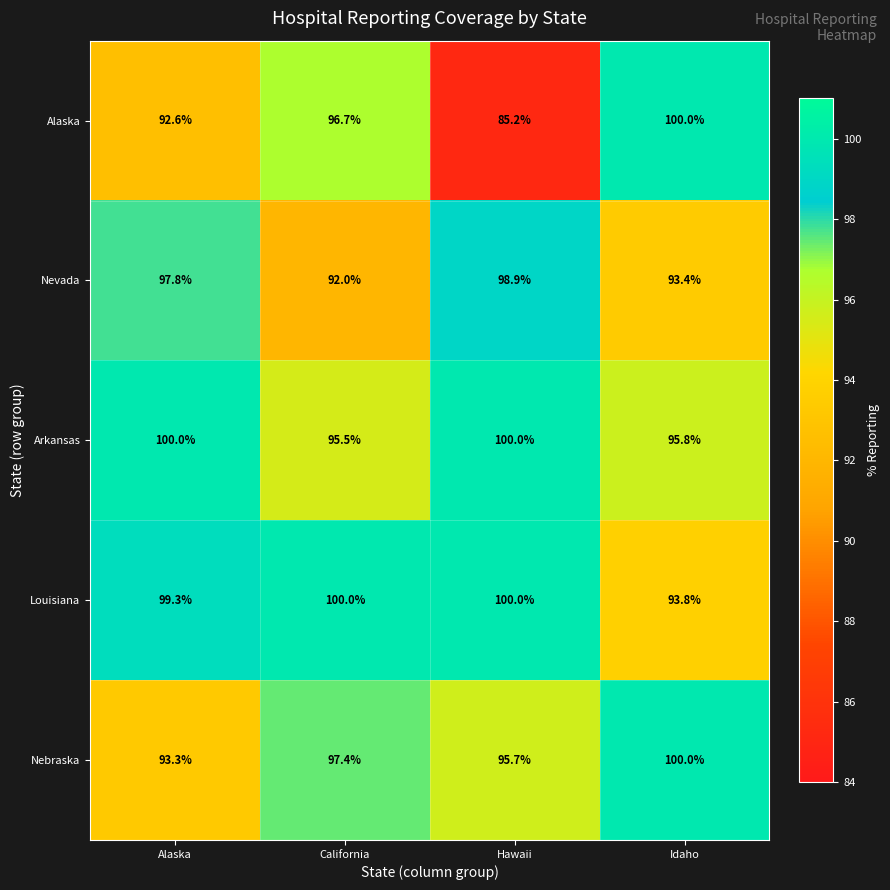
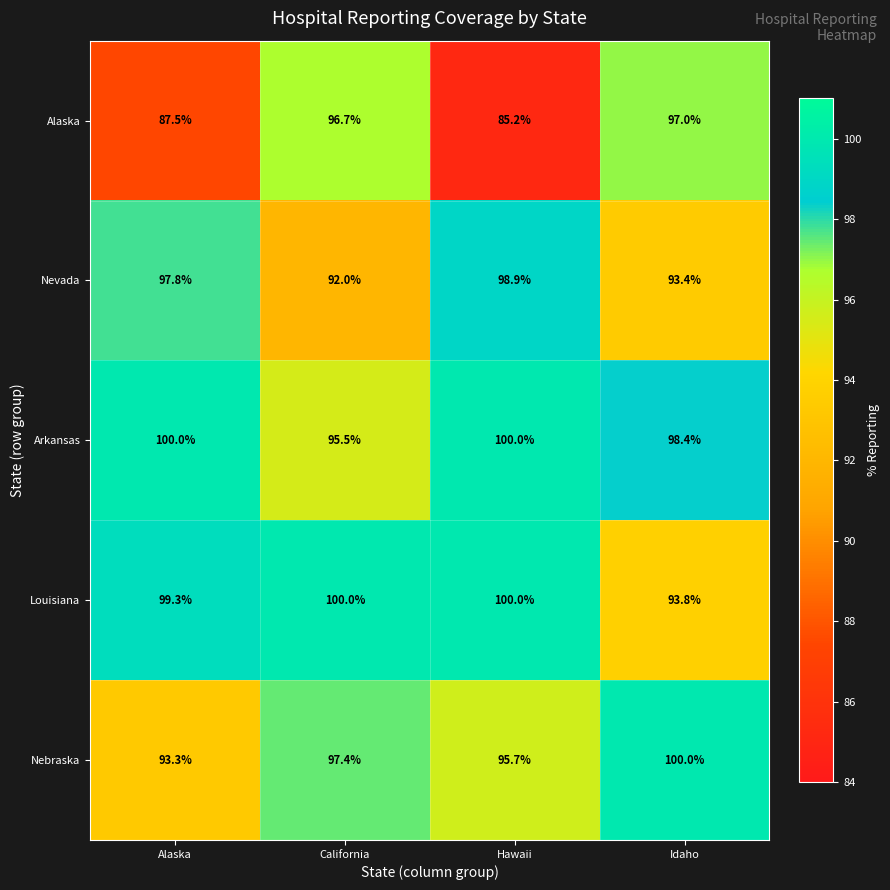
Alaska, Alaska: 92.6% -> 87.5%
Alaska, Idaho: 100.0% -> 97.0%
Arkansas, Idaho: 95.8% -> 98.4%
